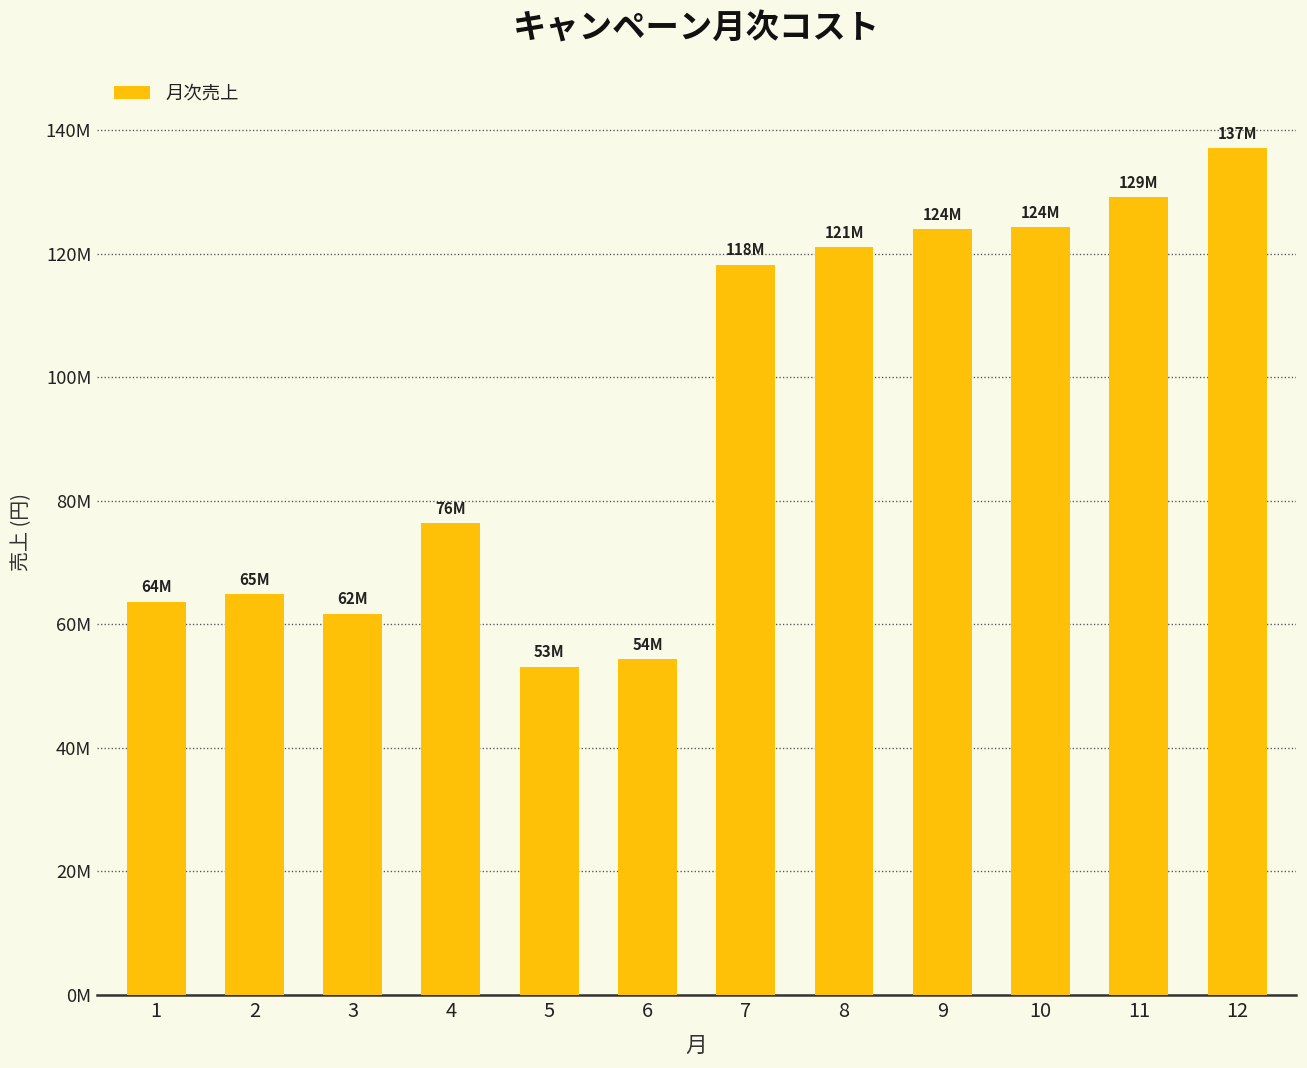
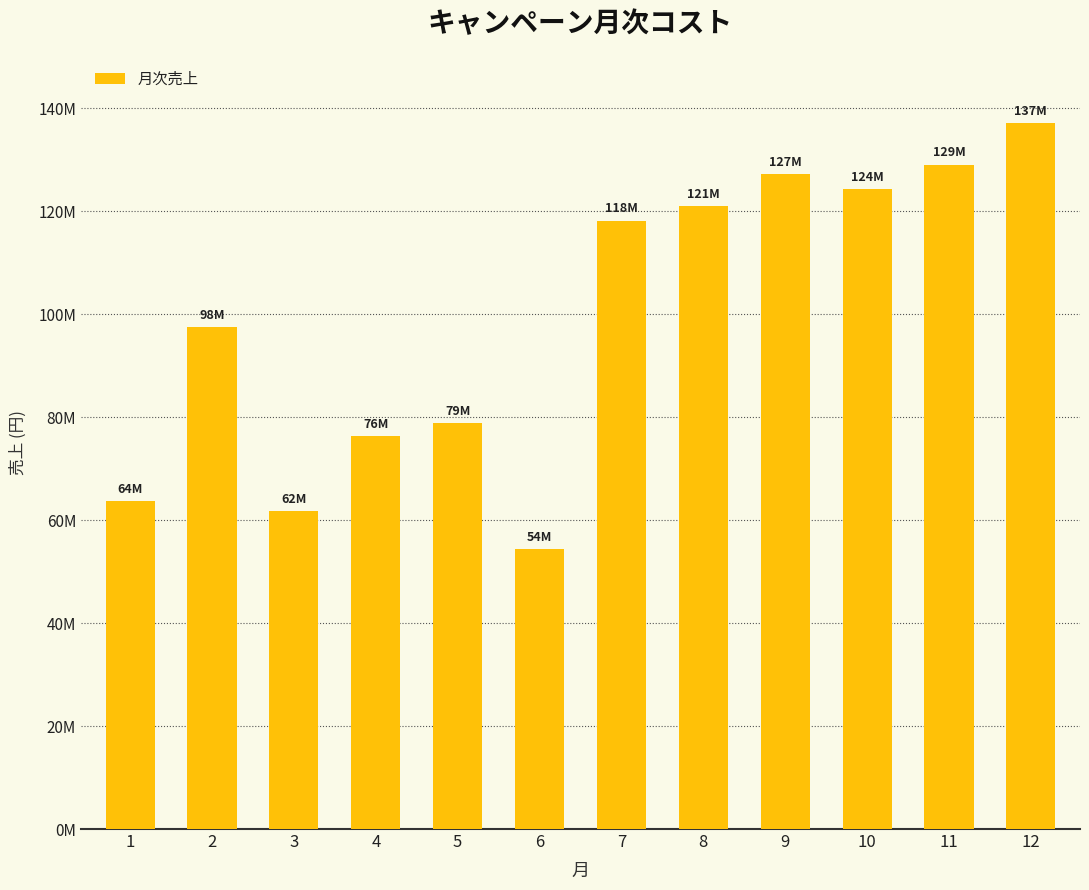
2: 65M -> 98M
5: 53M -> 79M
9: 124M -> 127M
